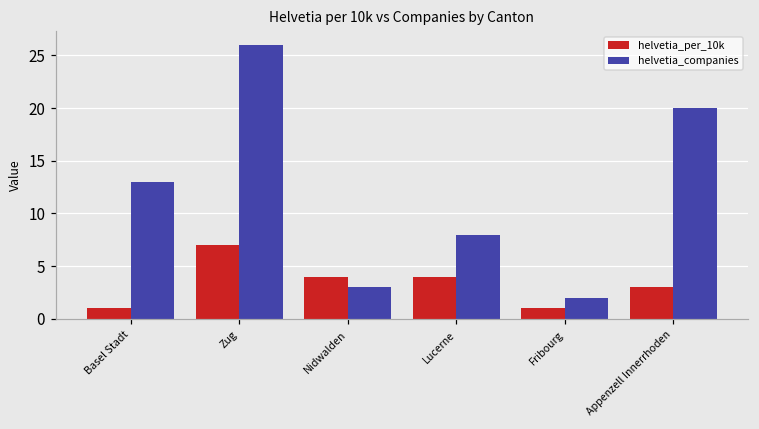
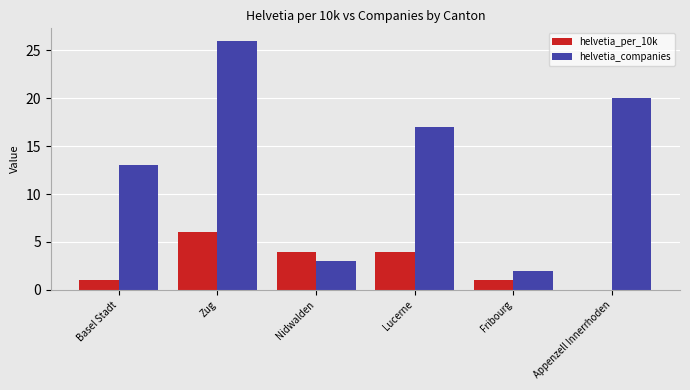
helvetia_per_10k, Zug: 7 -> 6
helvetia_companies, Lucerne: 8 -> 17
helvetia_per_10k, Appenzell Innerrhoden: 3 -> 0
